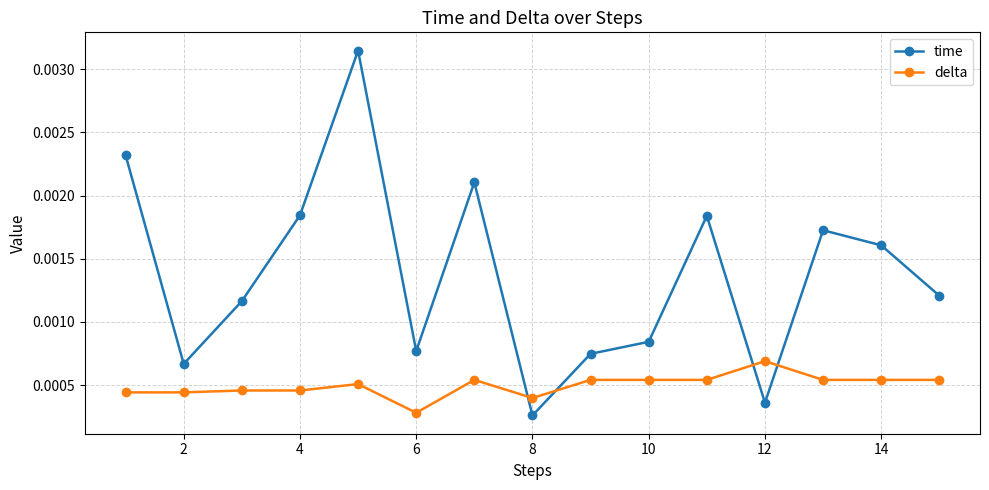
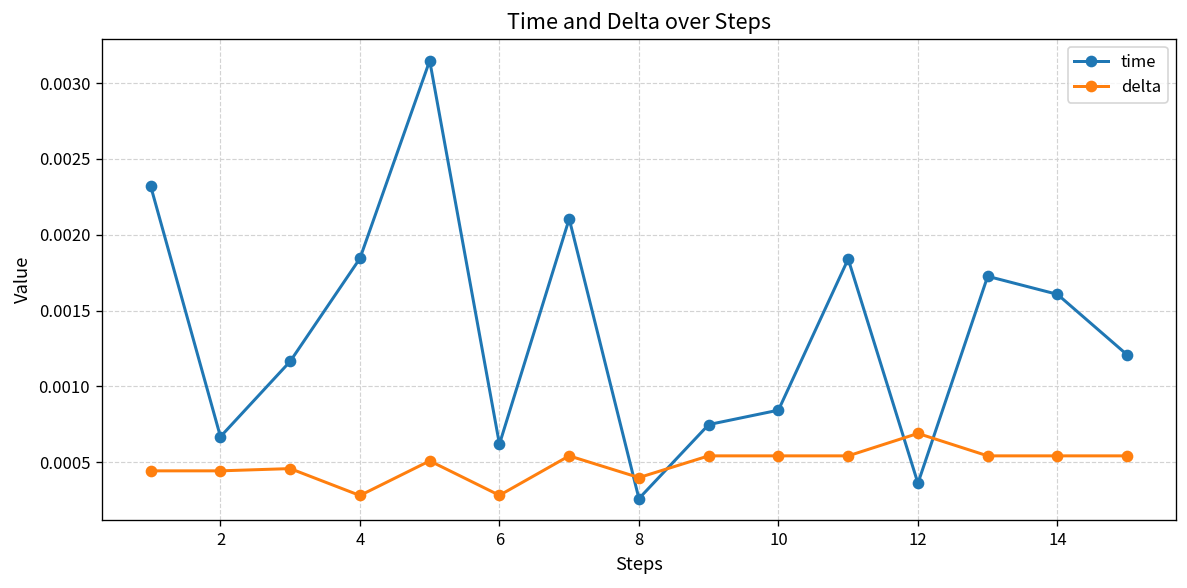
delta, 4: 0.00046 -> 0.00028
time, 6: 0.00077 -> 0.00062
